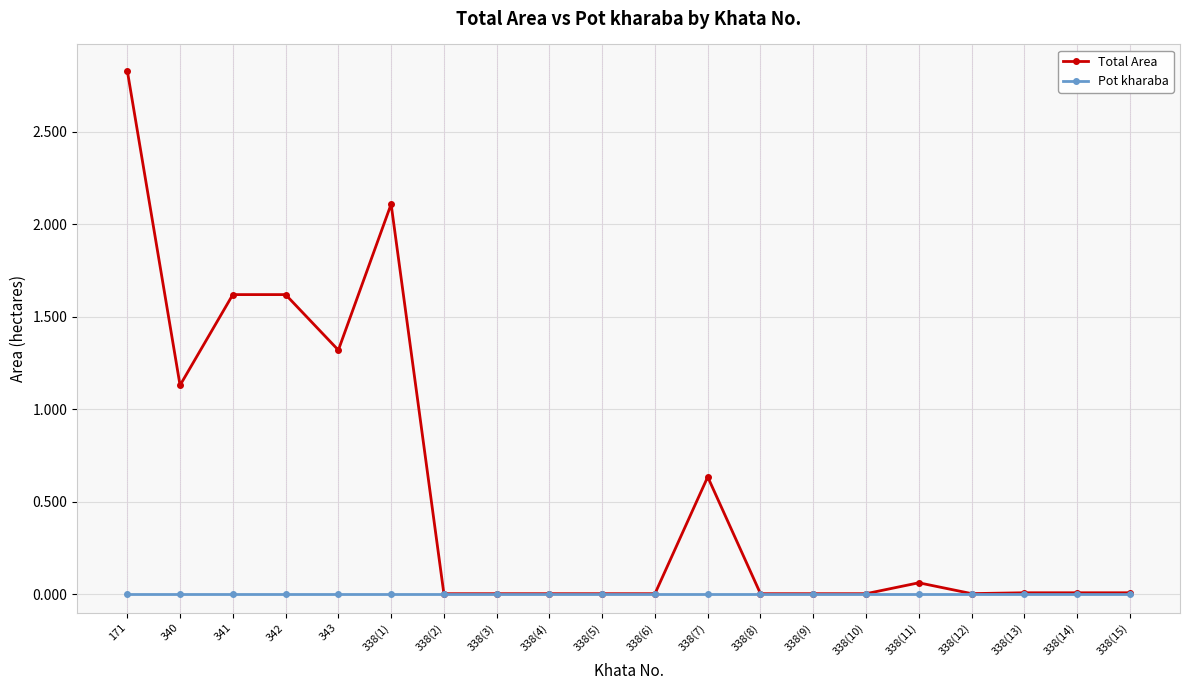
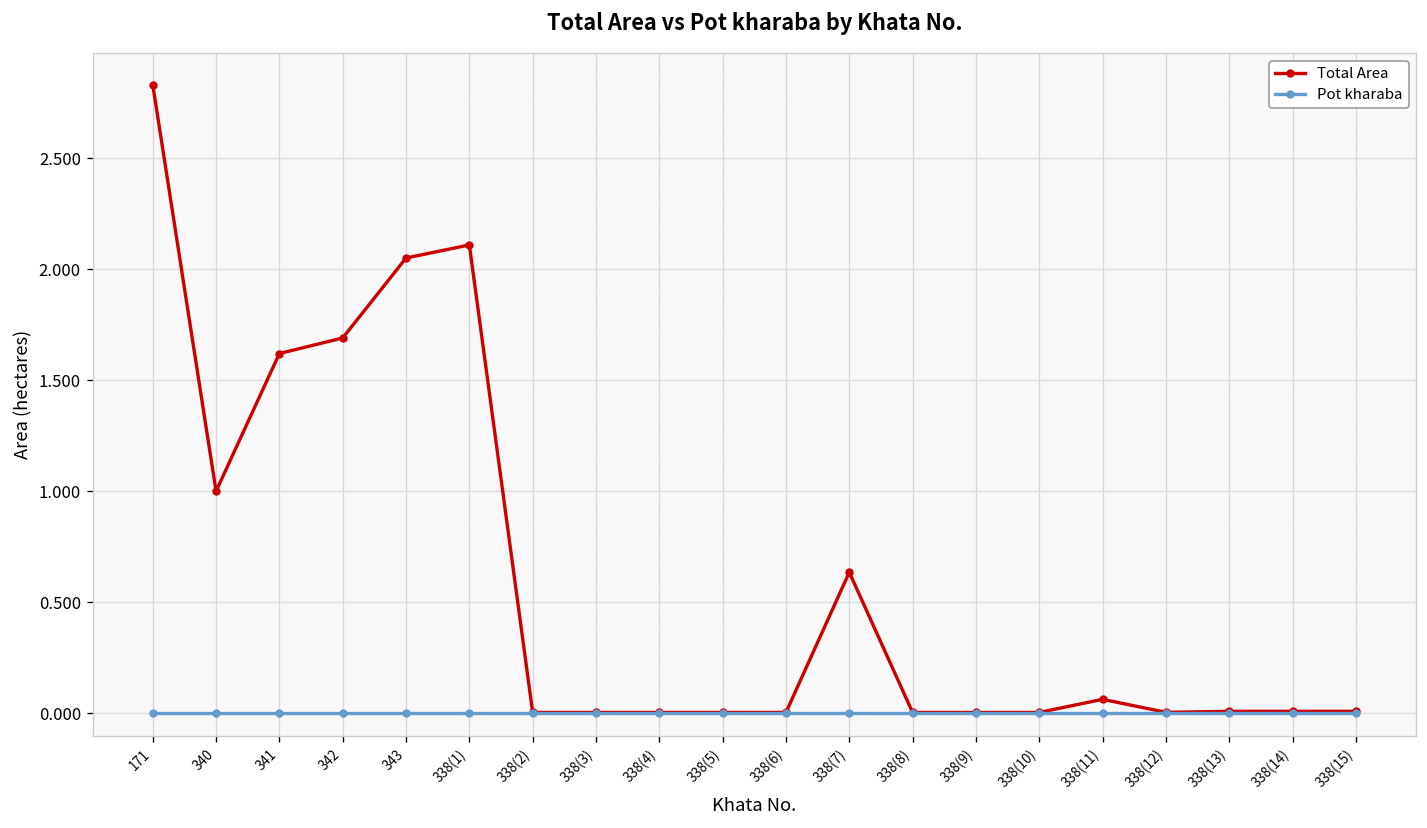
Total Area, 340: 1.13 -> 1.00
Total Area, 342: 1.62 -> 1.69
Total Area, 343: 1.32 -> 2.05
